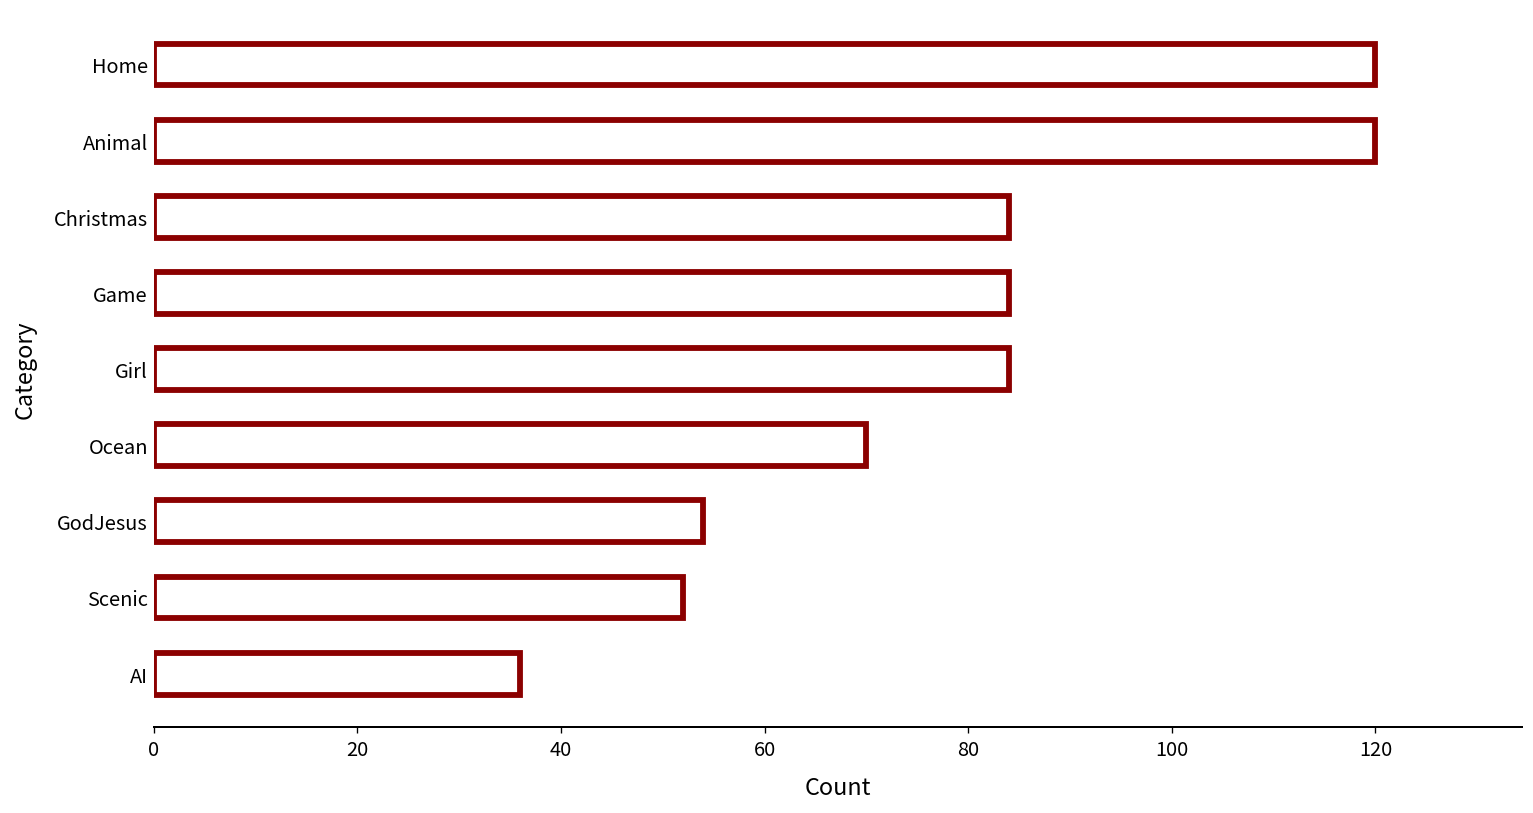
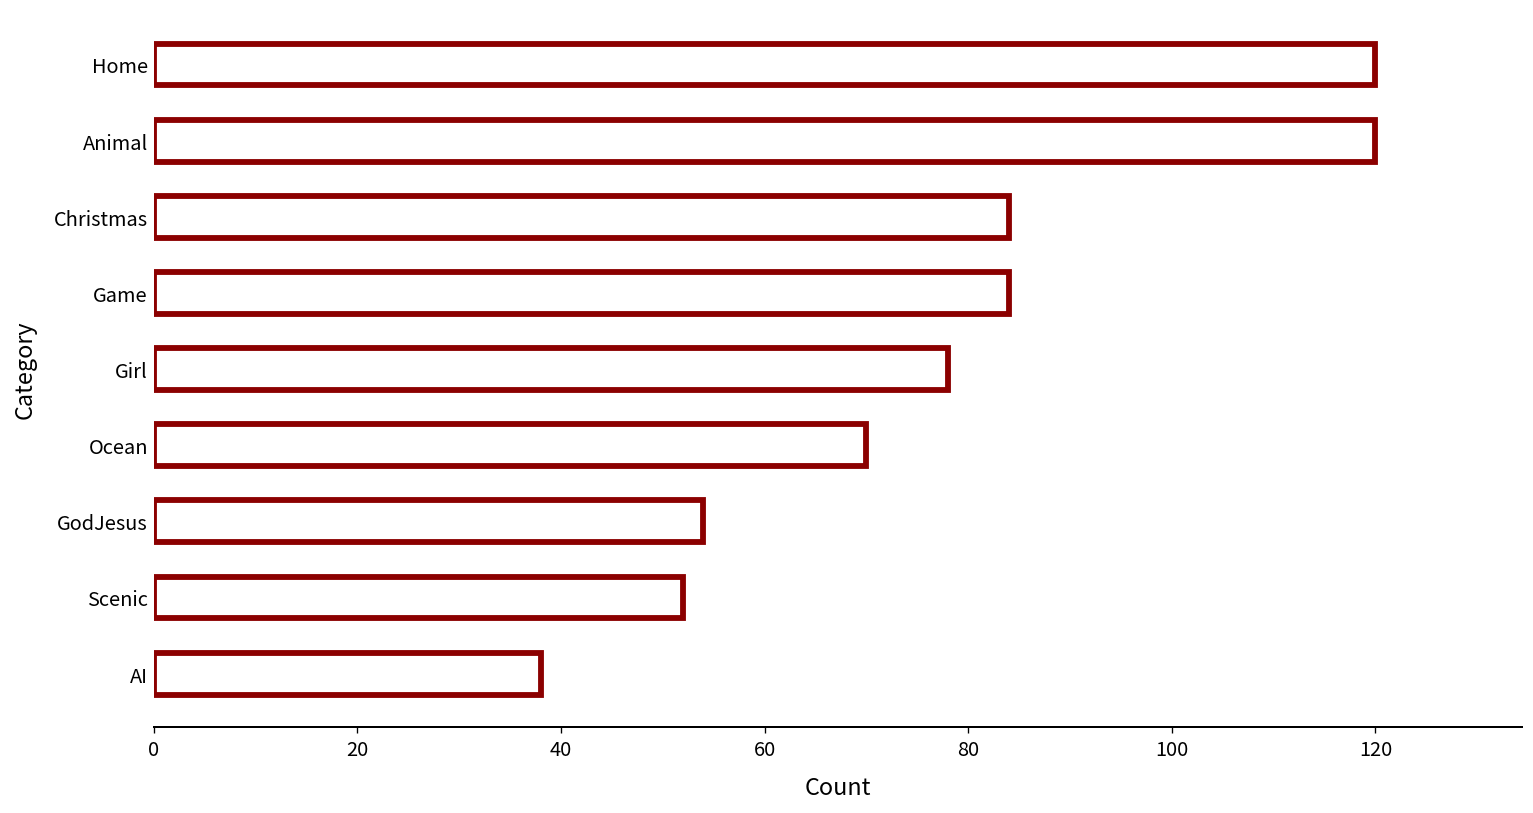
Girl: 84 -> 78
AI: 36 -> 38
